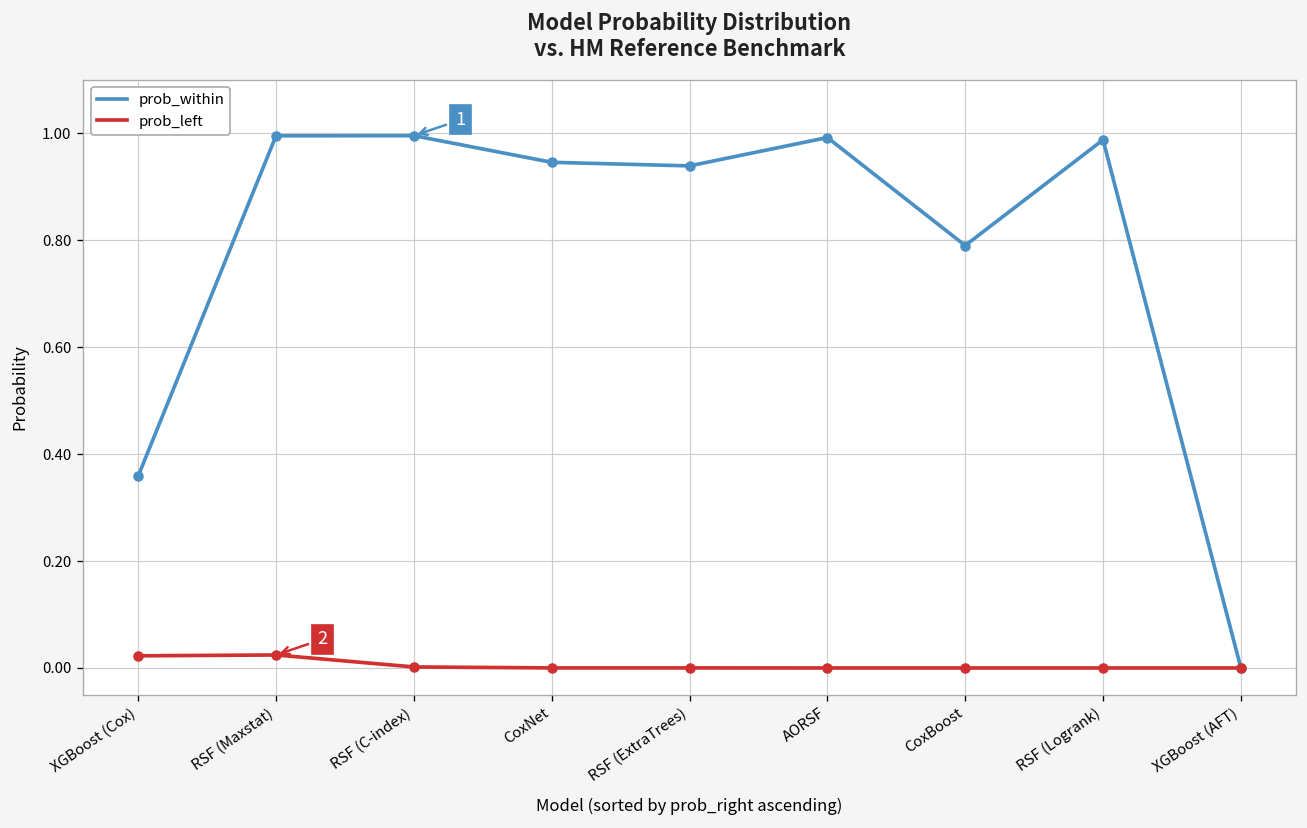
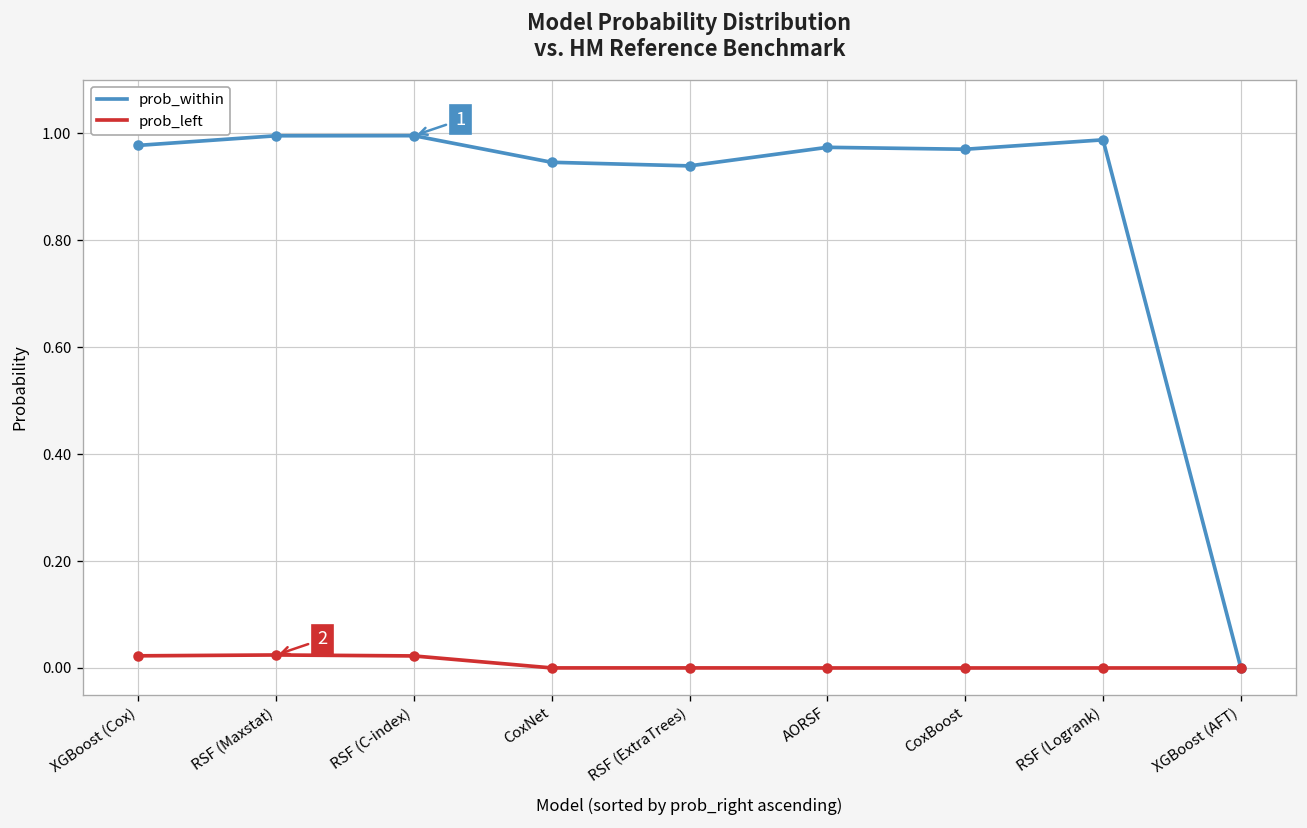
prob_within, XGBoost (Cox): 0.36 -> 0.98
prob_left, RSF (C-index): 0.00 -> 0.02
prob_within, AORSF: 0.99 -> 0.97
prob_within, CoxBoost: 0.79 -> 0.97
